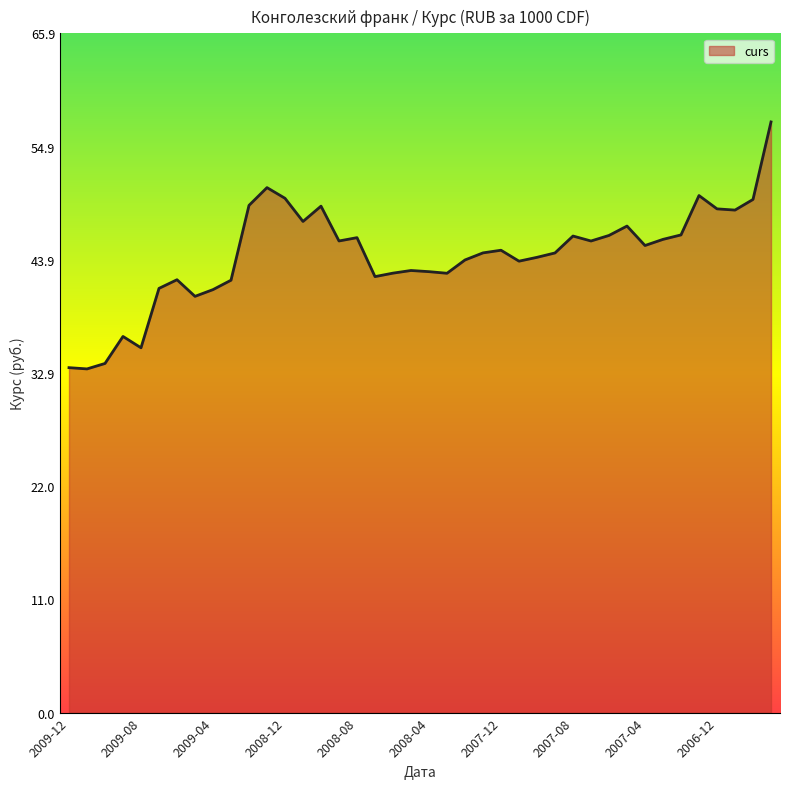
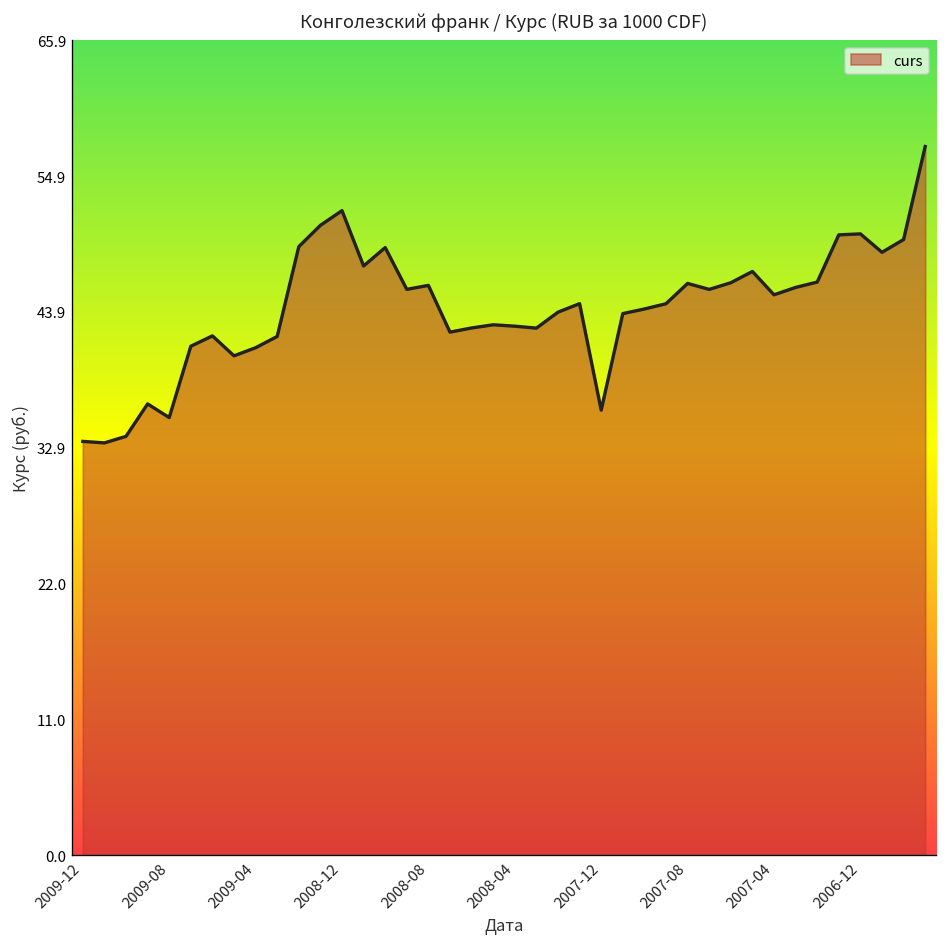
2008-12: 49.9 -> 52.1
2007-12: 44.8 -> 36.0
2006-12: 48.8 -> 50.2
